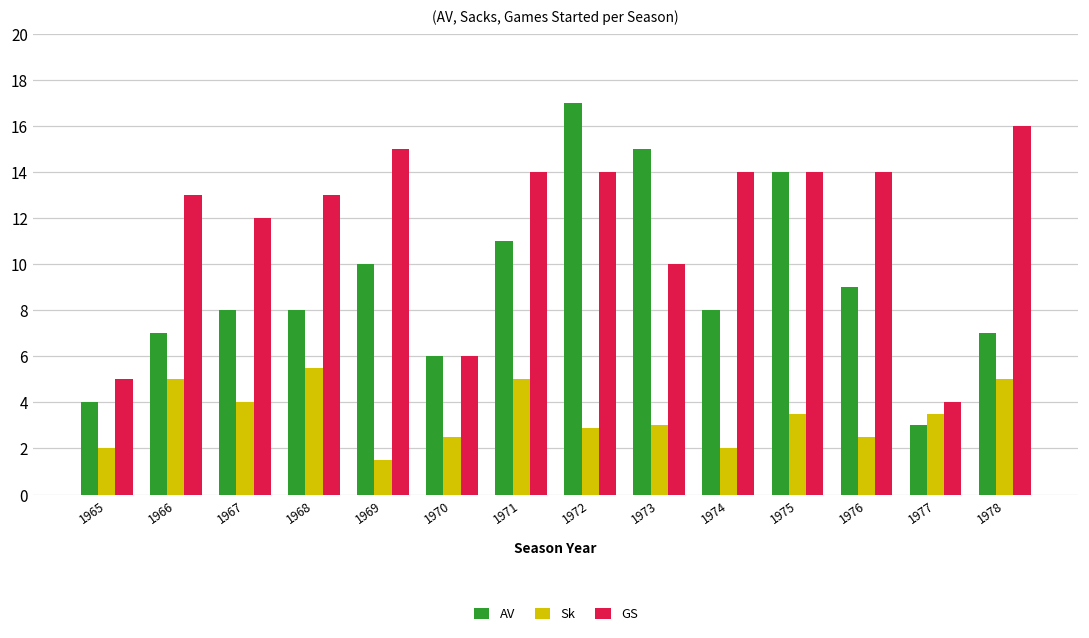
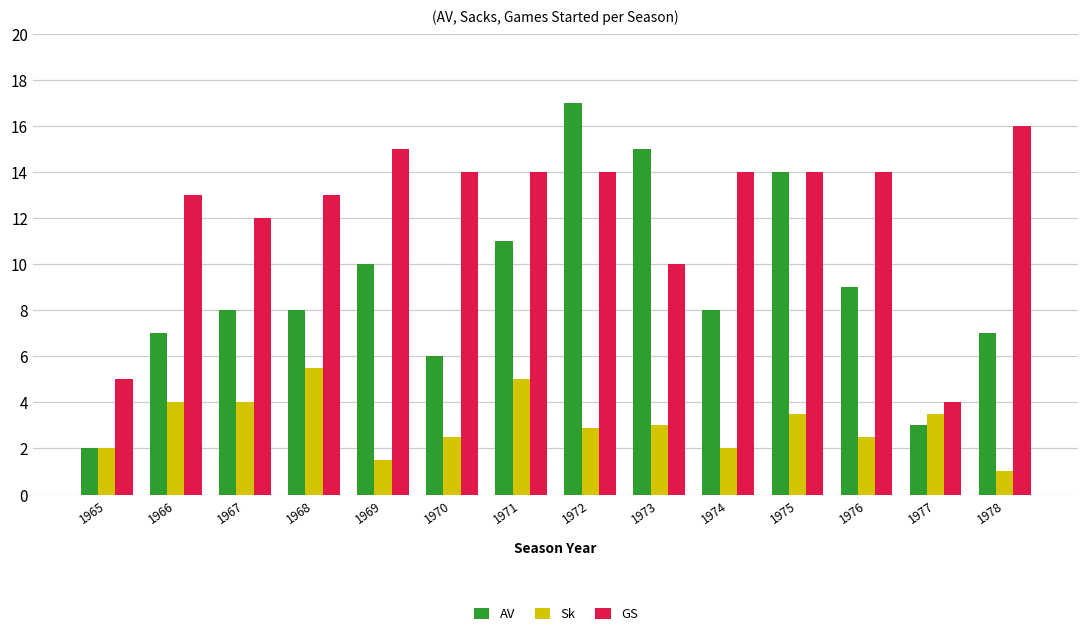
AV, 1965: 4 -> 2
Sk, 1966: 5 -> 4
GS, 1970: 6 -> 14
Sk, 1978: 5 -> 1
